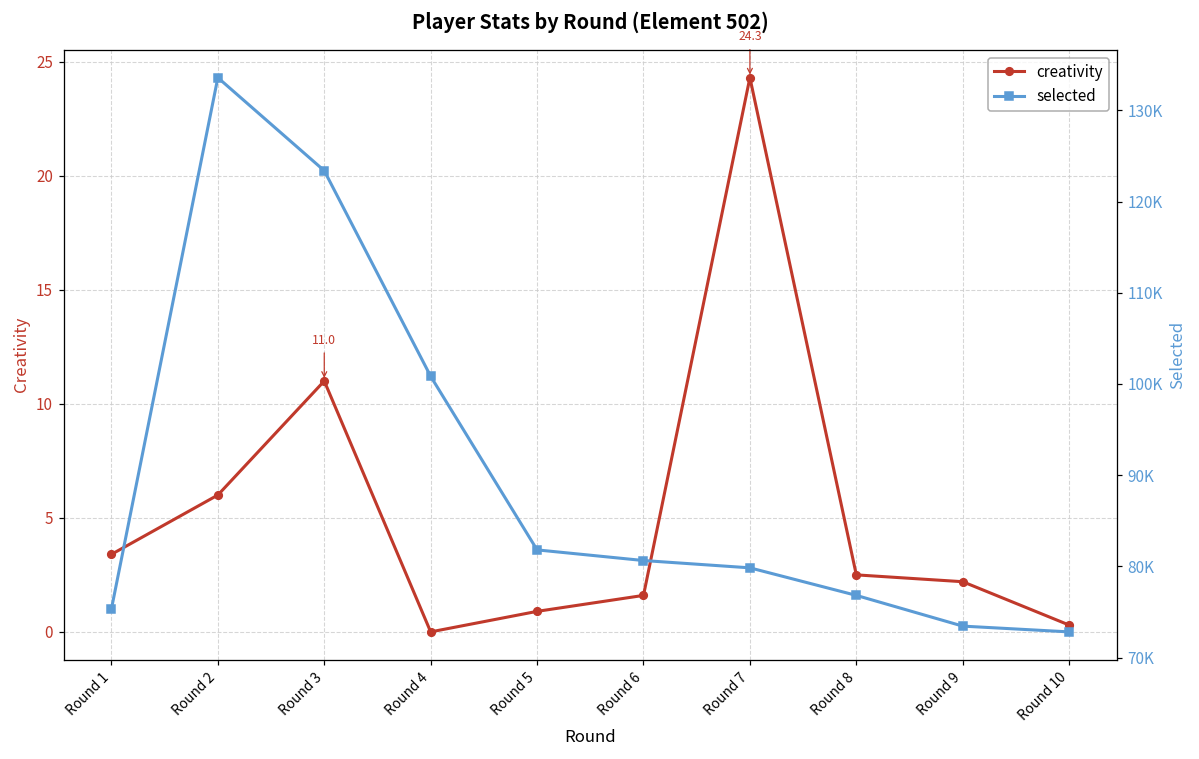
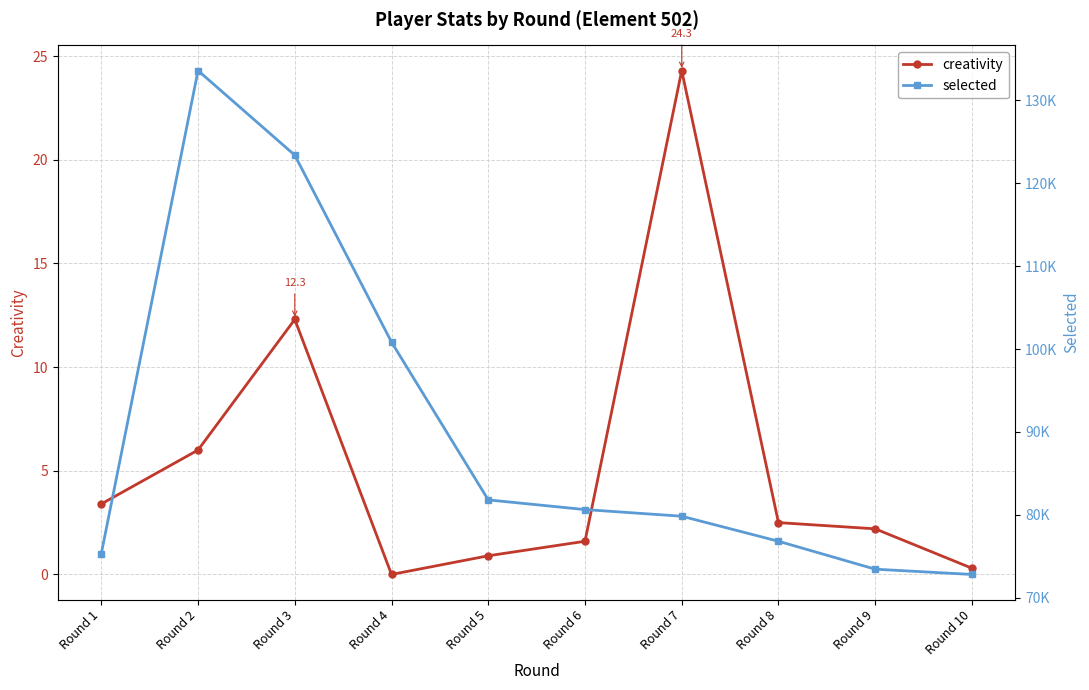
creativity, Round 3: 11.0 -> 12.3
